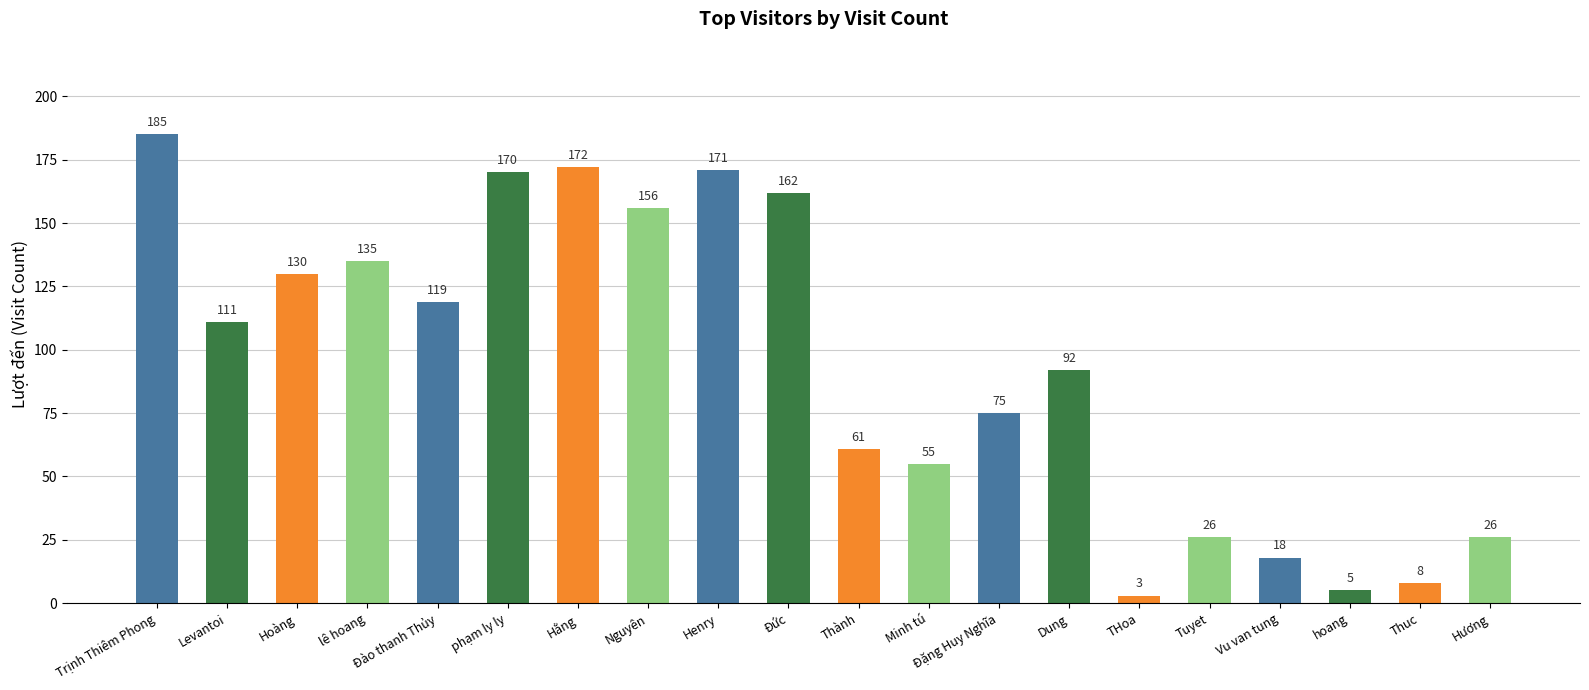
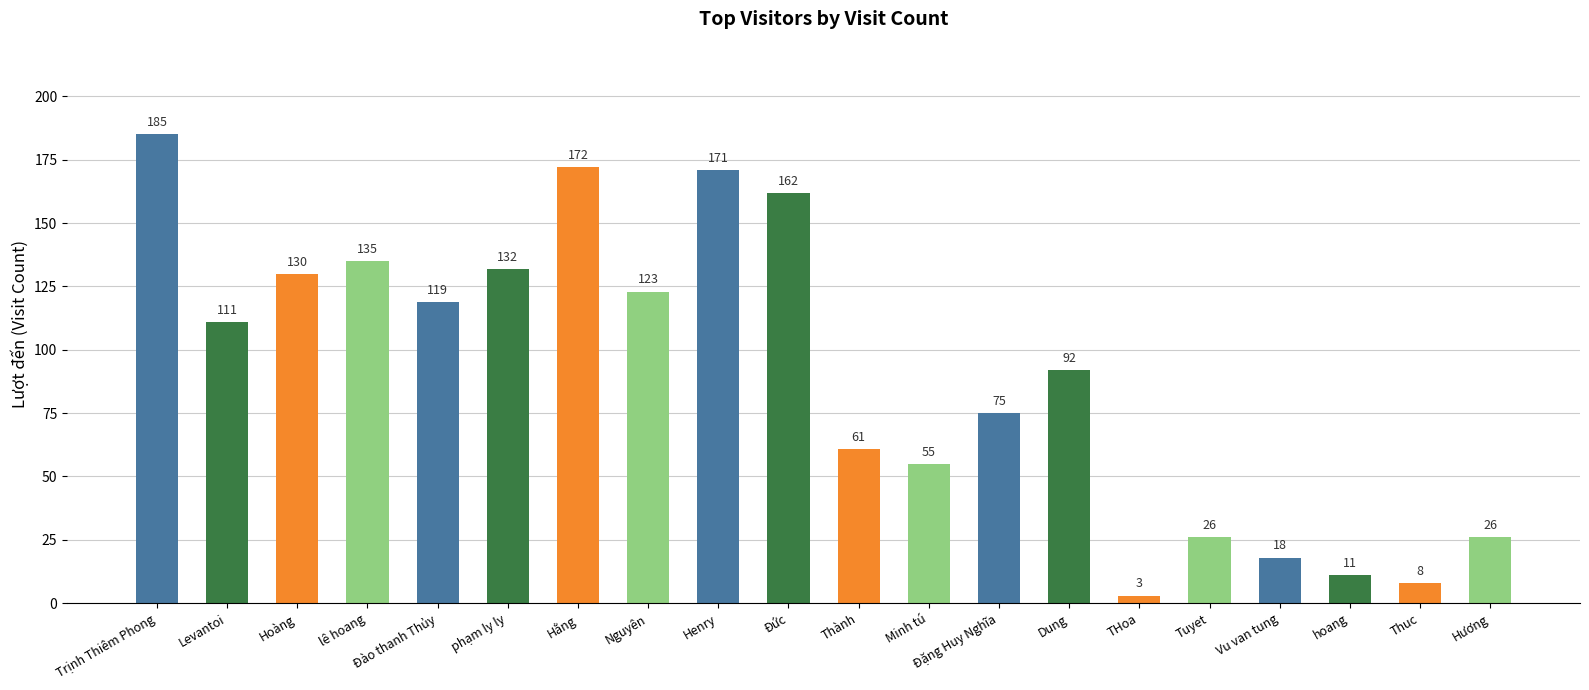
phạm ly ly: 170 -> 132
Nguyên: 156 -> 123
hoang: 5 -> 11
